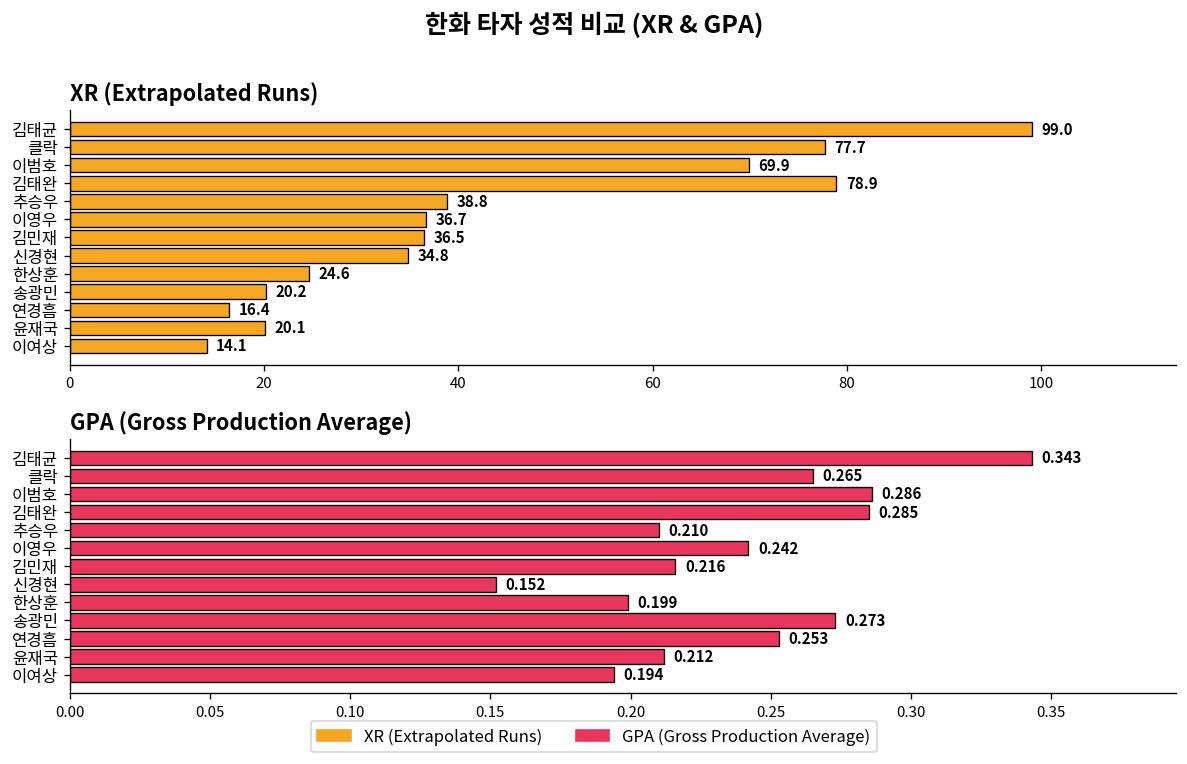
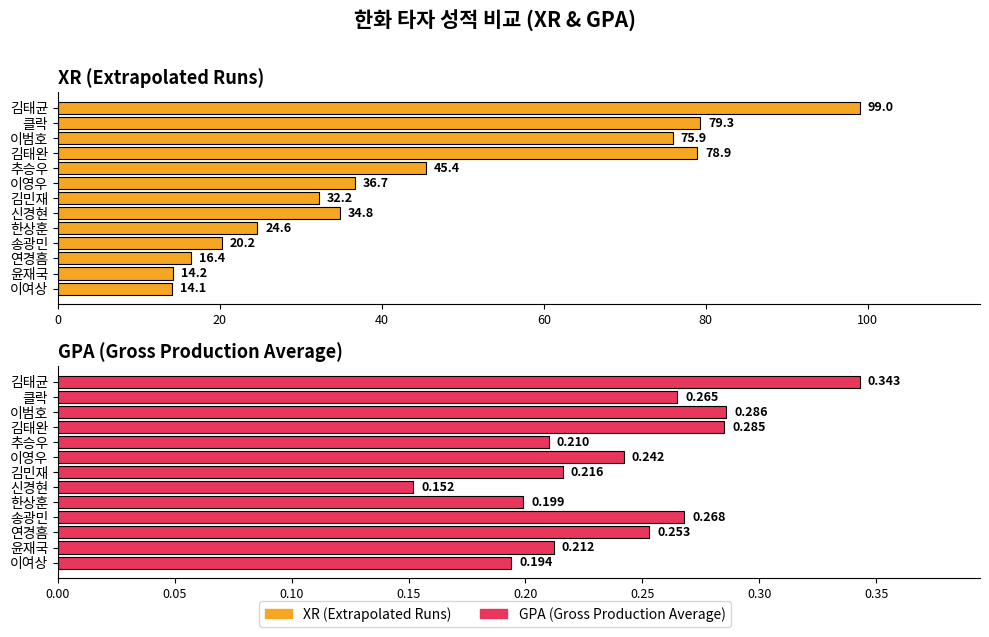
XR (Extrapolated Runs), 클락: 77.7 -> 79.3
XR (Extrapolated Runs), 이범호: 69.9 -> 75.9
XR (Extrapolated Runs), 추승우: 38.8 -> 45.4
XR (Extrapolated Runs), 김민재: 36.5 -> 32.2
XR (Extrapolated Runs), 윤재국: 20.1 -> 14.2
GPA (Gross Production Average), 송광민: 0.273 -> 0.268
